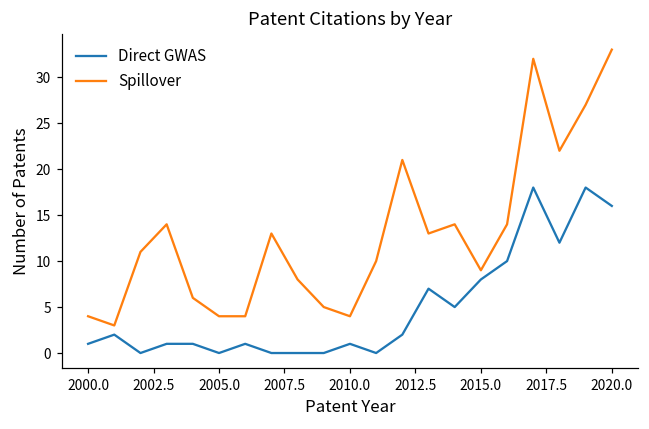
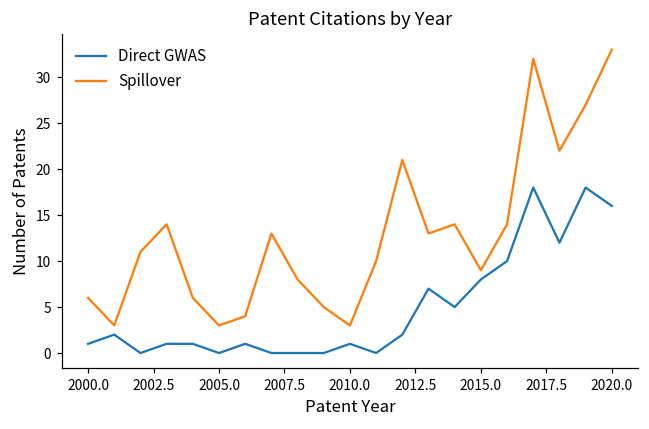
Spillover, 2000.0: 4 -> 6
Spillover, 2005.0: 4 -> 3
Spillover, 2010.0: 4 -> 3
